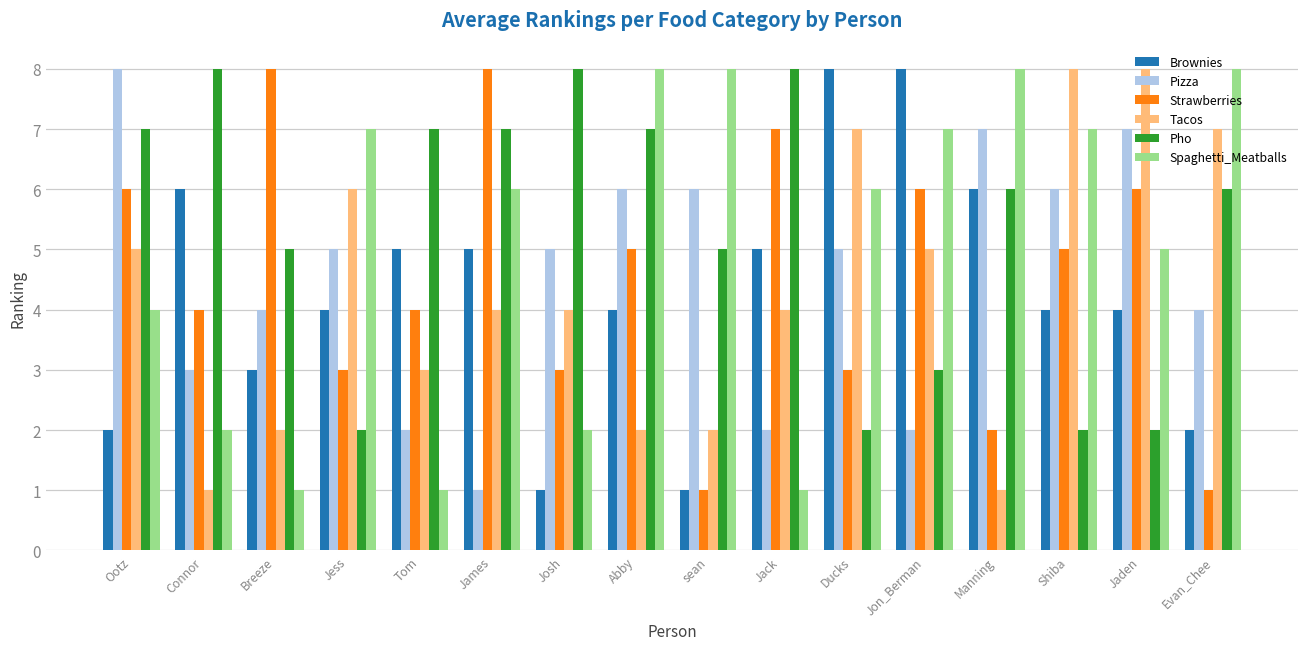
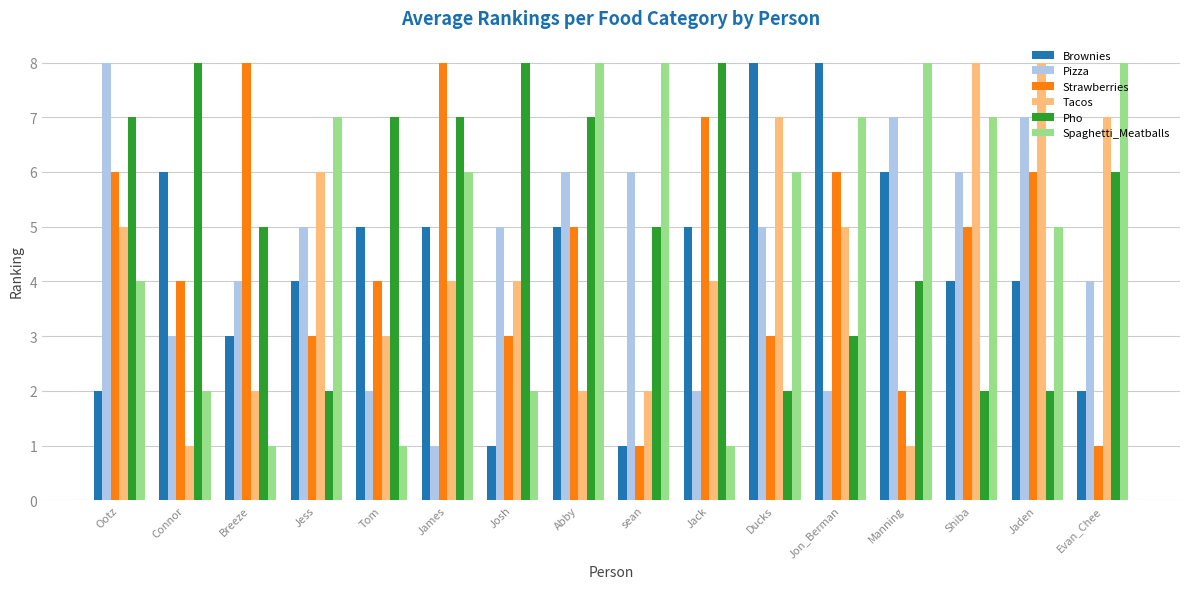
Brownies, Abby: 4 -> 5
Pho, Manning: 6 -> 4
